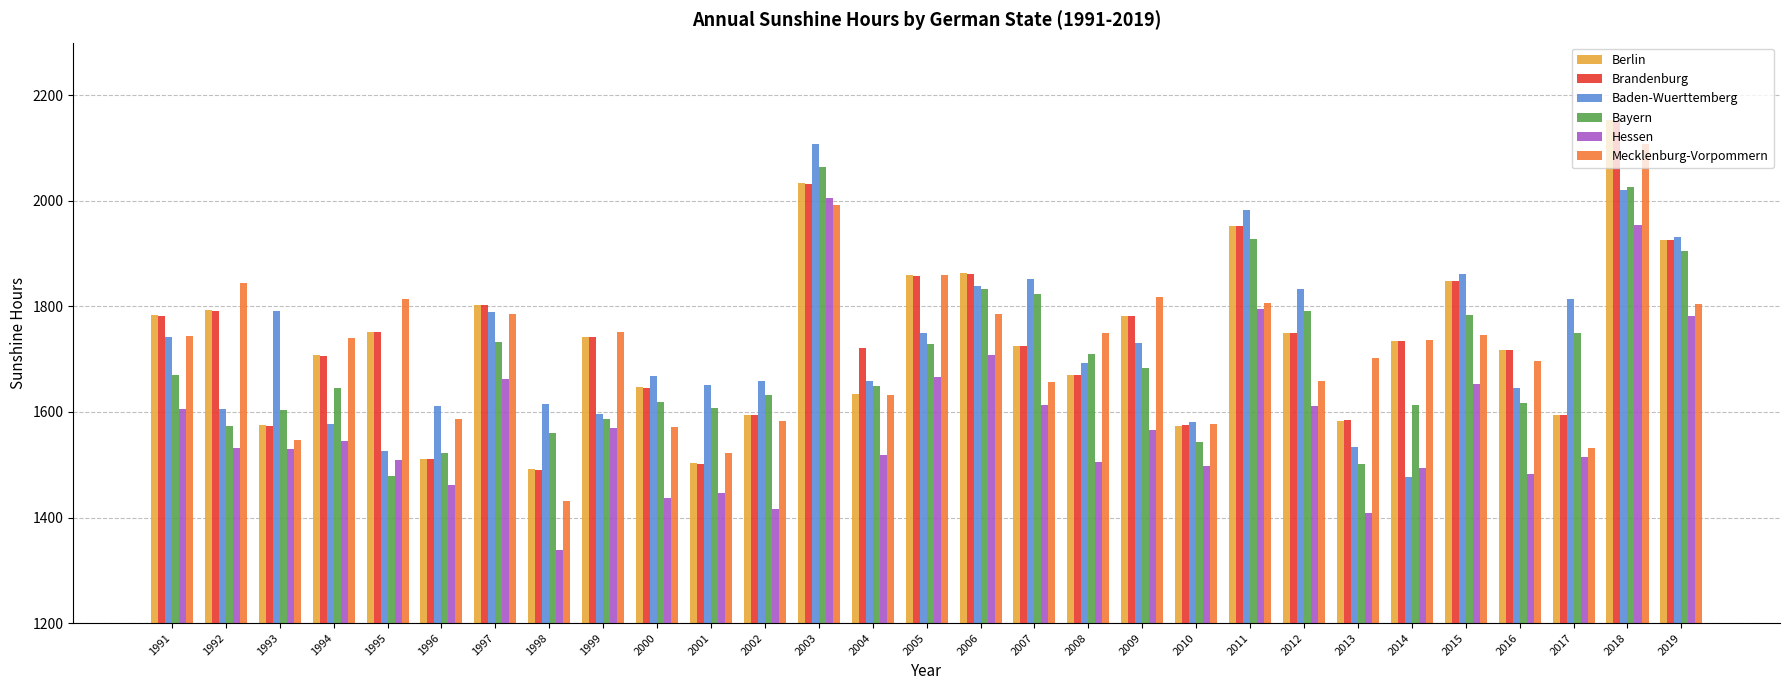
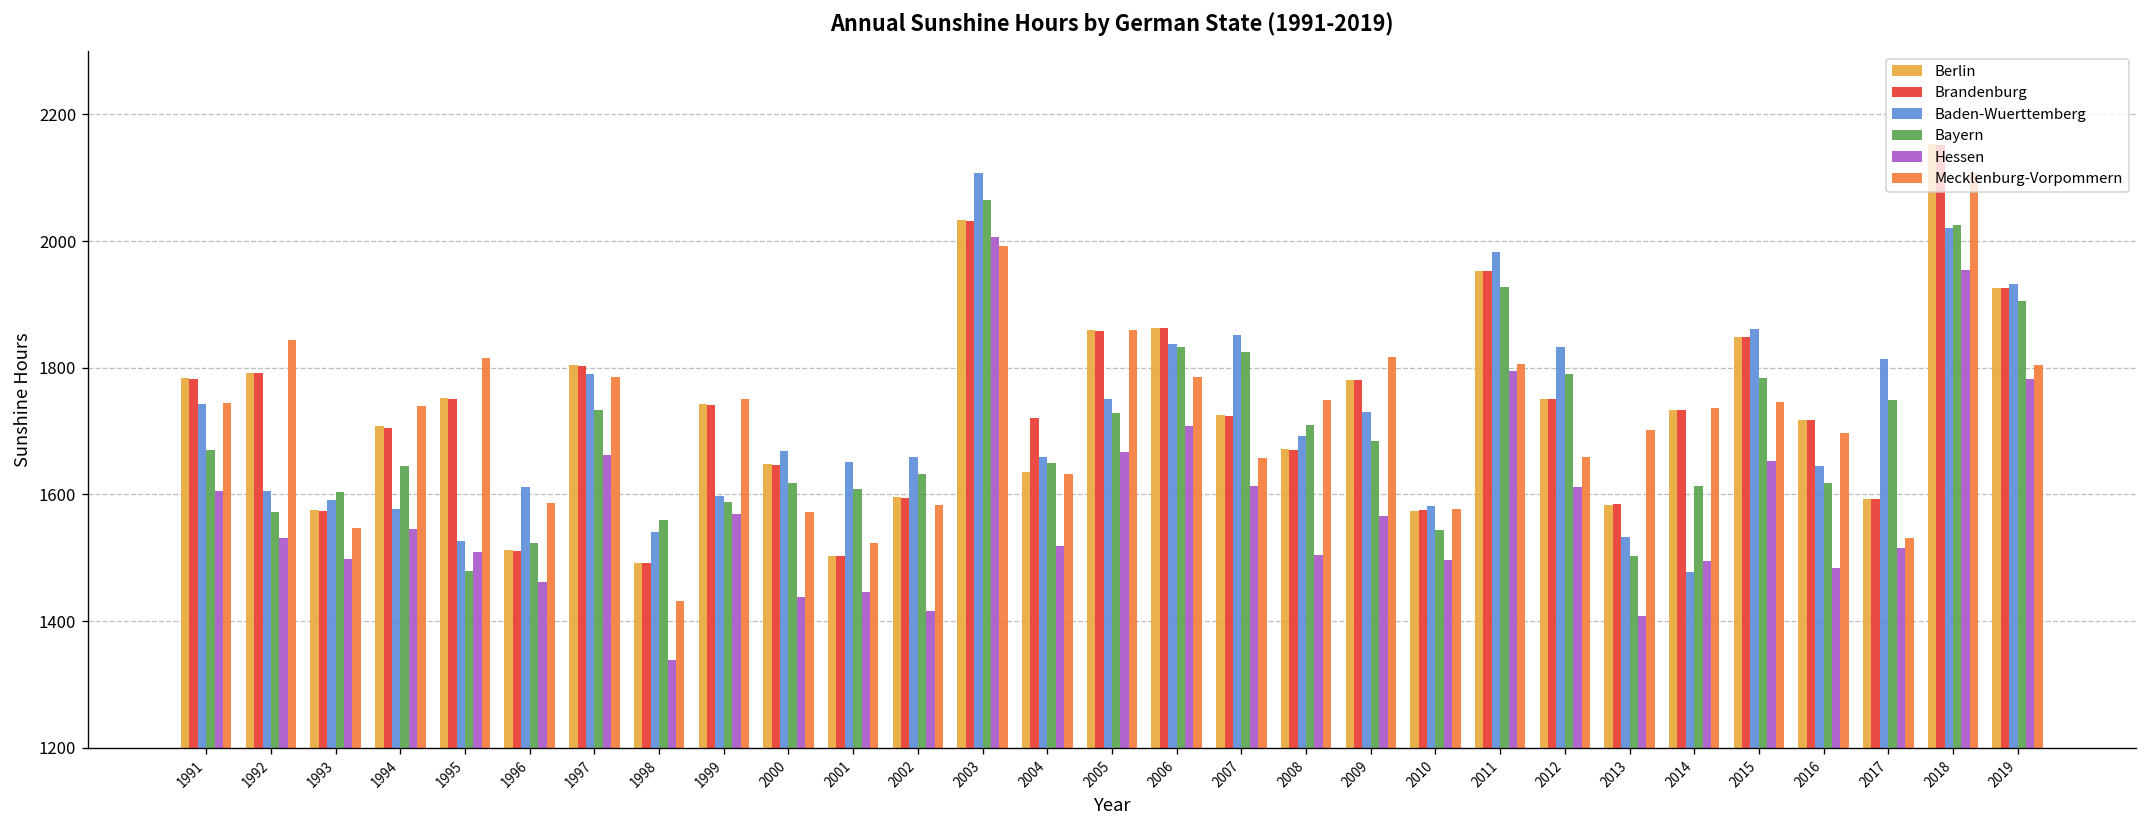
Baden-Wuerttemberg, 1993: 1790 -> 1590
Hessen, 1993: 1530 -> 1500
Baden-Wuerttemberg, 1998: 1620 -> 1540
